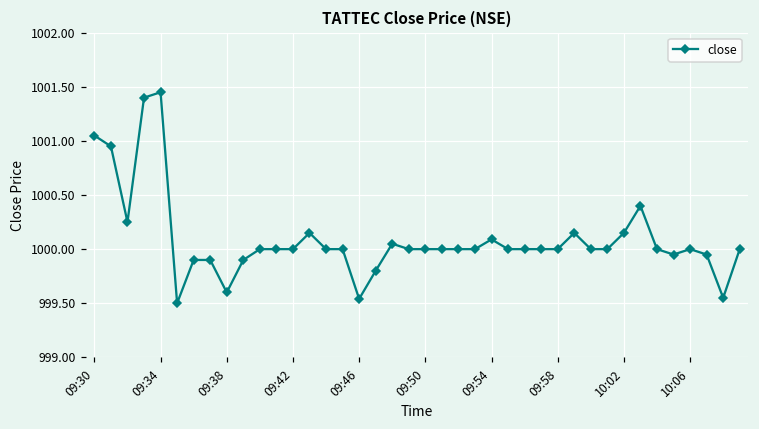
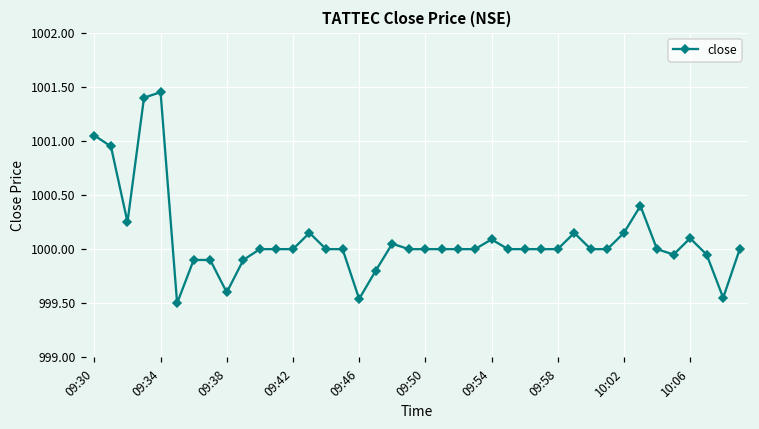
10:06: 1000.0 -> 1000.1
